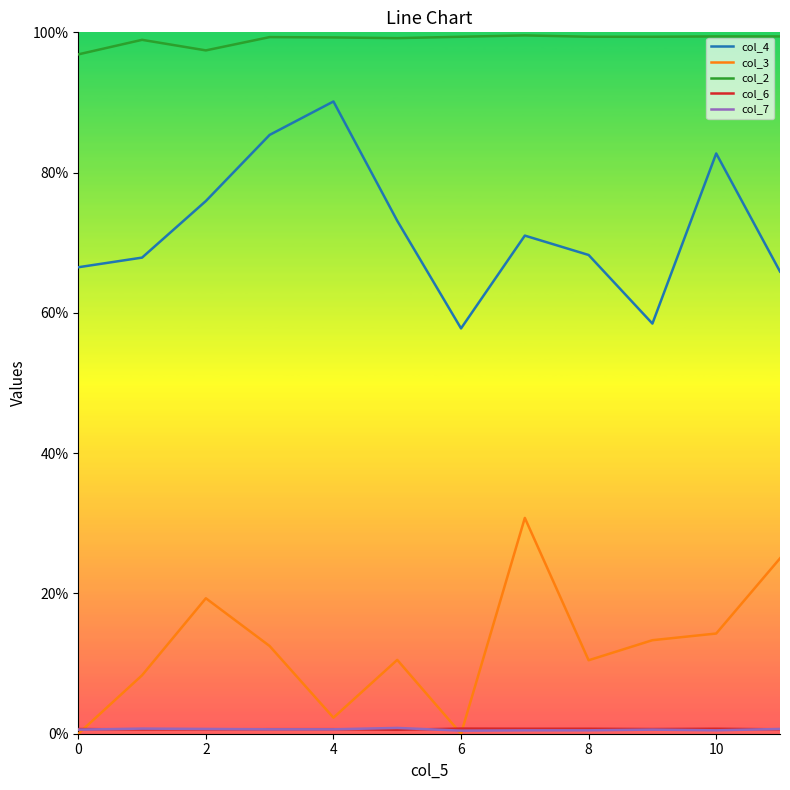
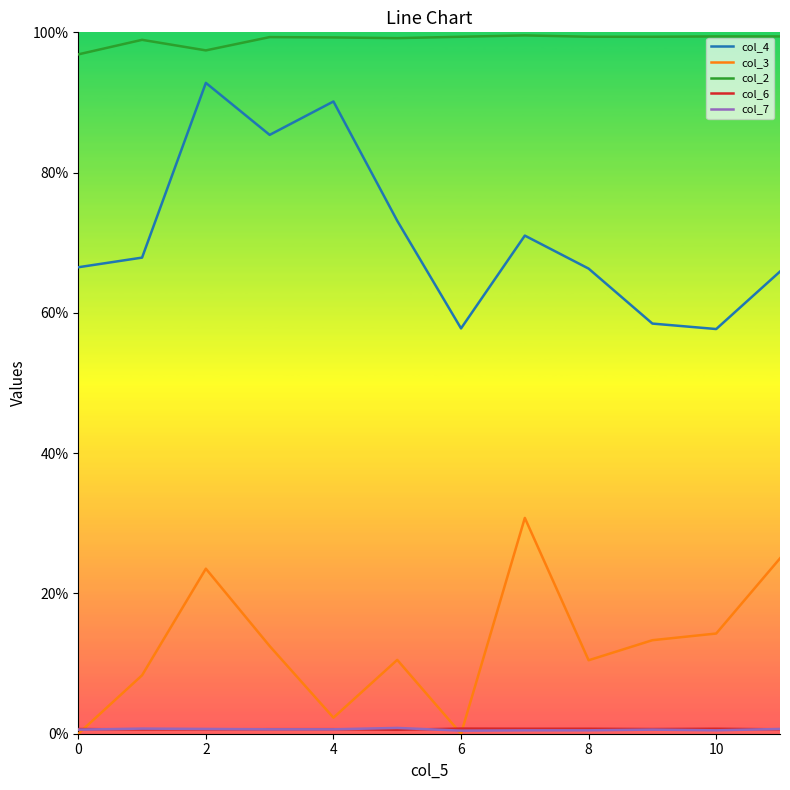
col_4, 2: 76% -> 93%
col_3, 2: 19% -> 24%
col_4, 8: 68% -> 66%
col_4, 10: 83% -> 58%
